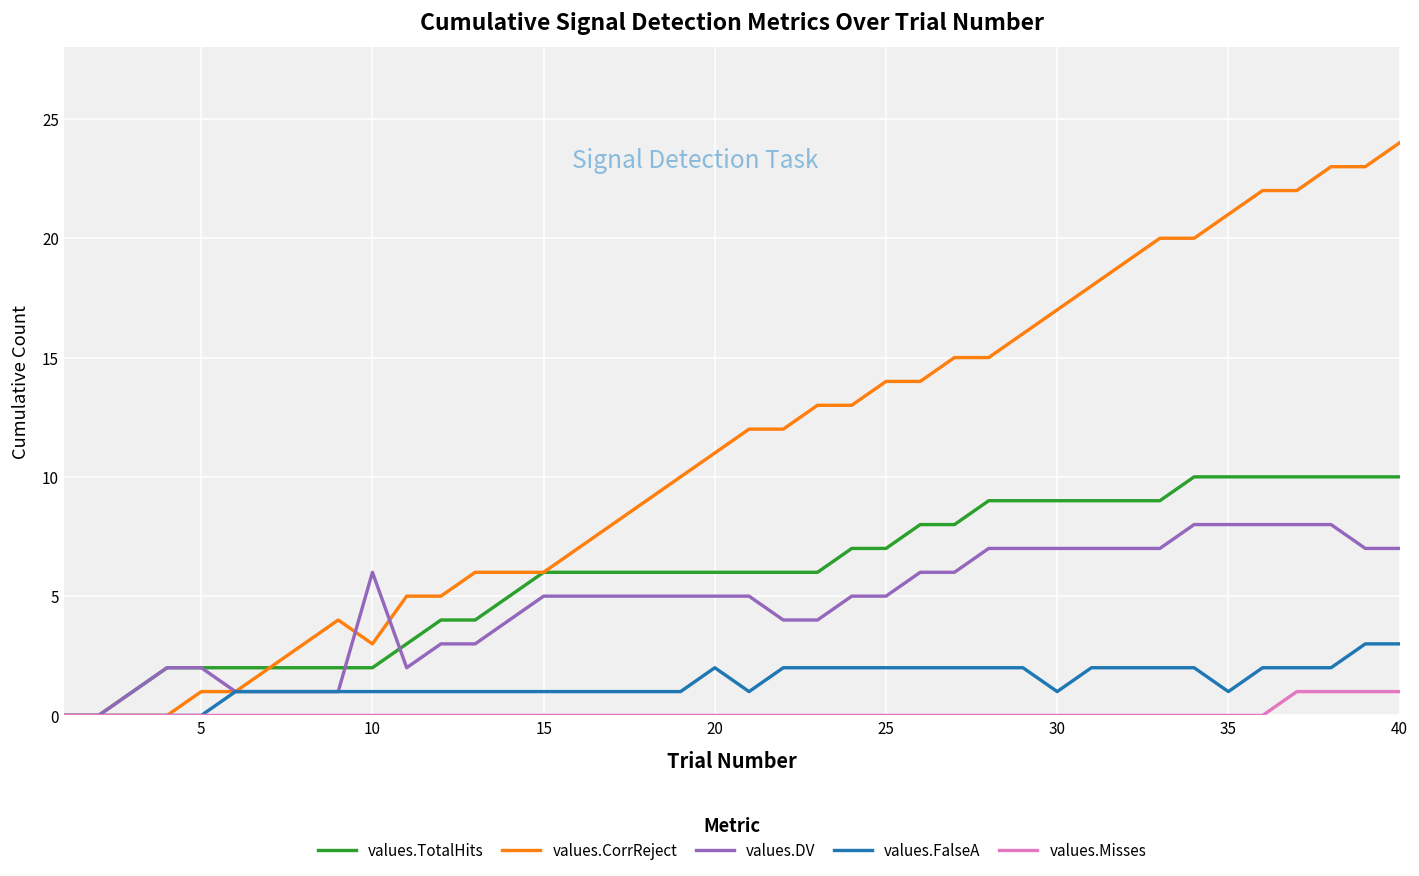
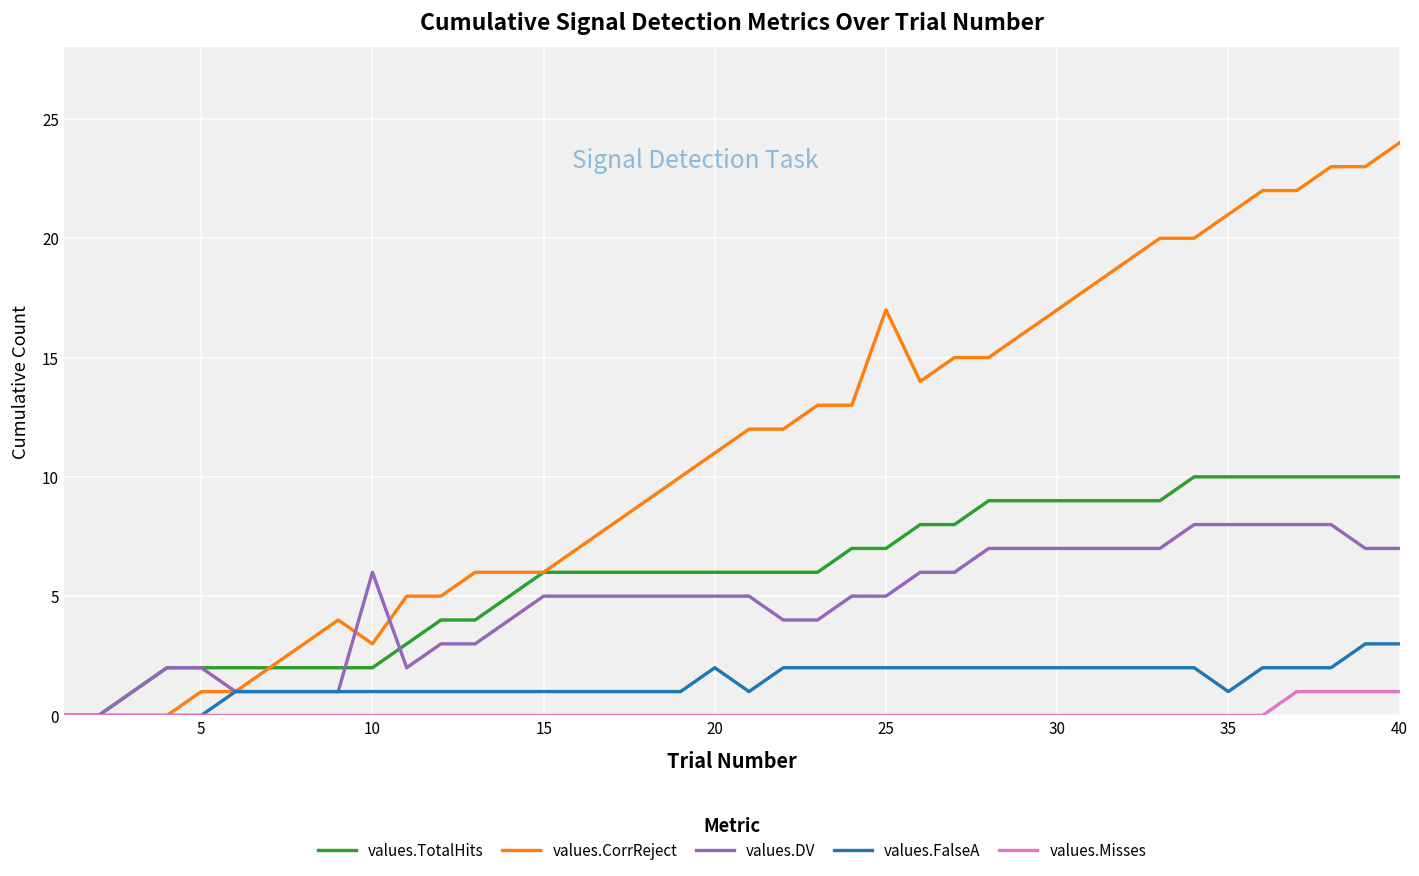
values.CorrReject, 25: 14 -> 17
values.FalseA, 30: 1 -> 2
